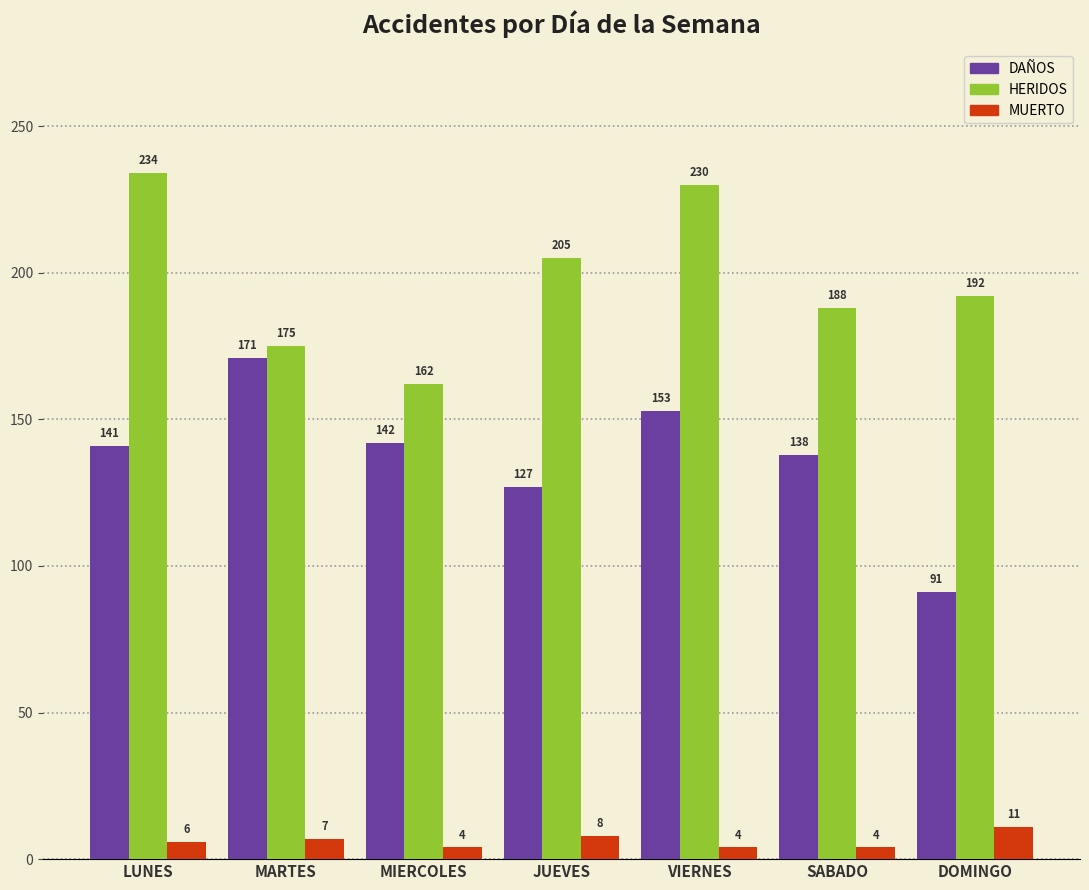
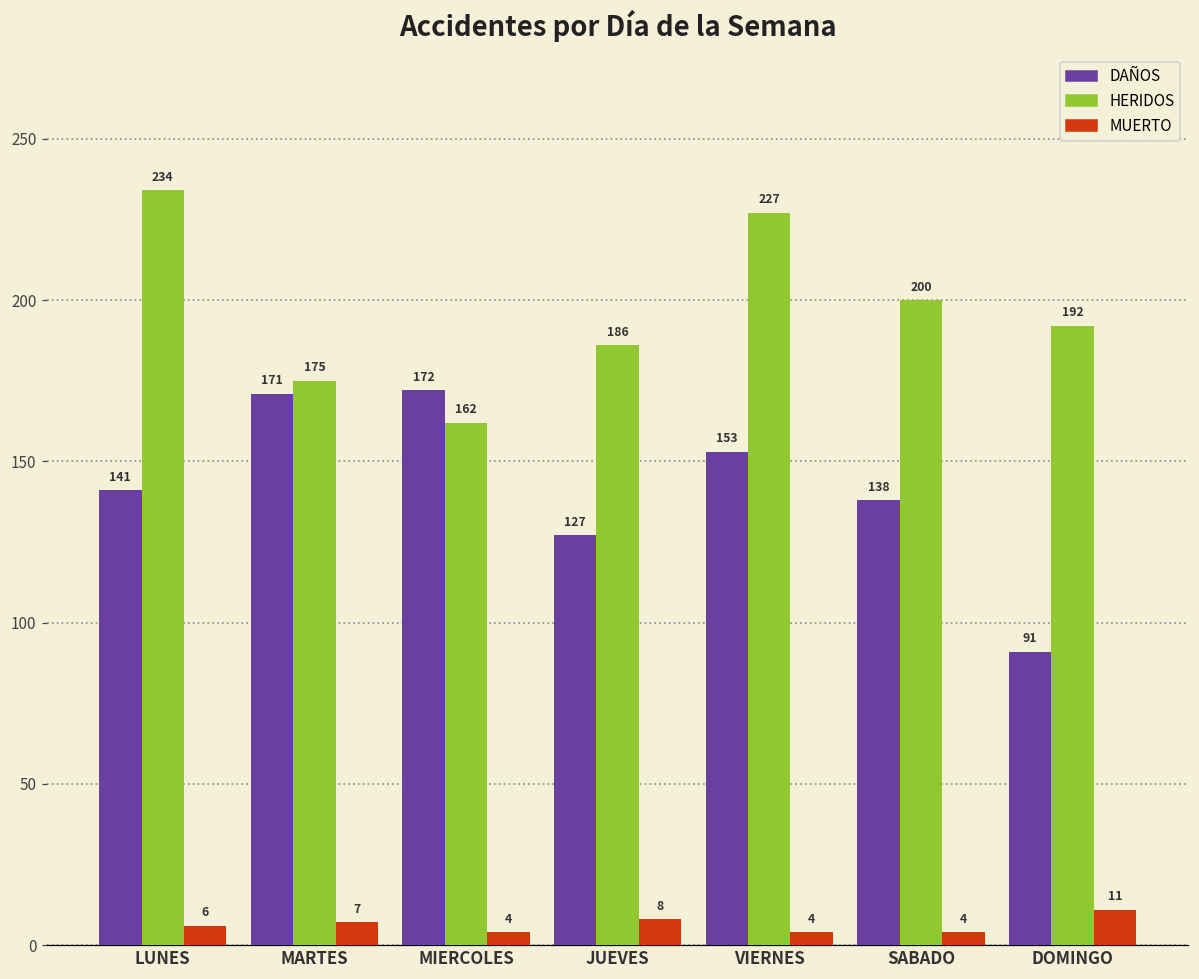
DAÑOS, MIERCOLES: 142 -> 172
HERIDOS, JUEVES: 205 -> 186
HERIDOS, VIERNES: 230 -> 227
HERIDOS, SABADO: 188 -> 200
